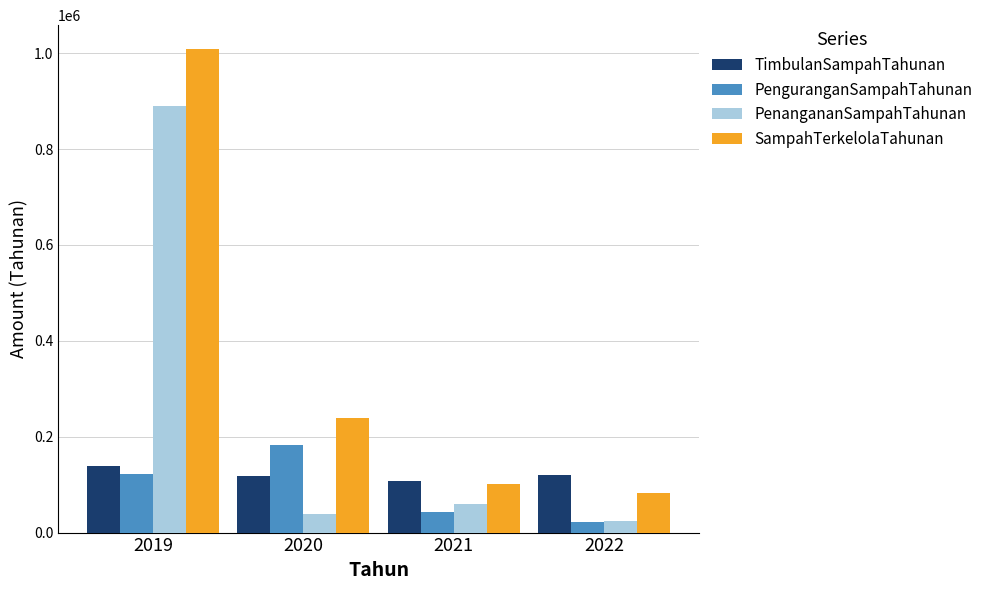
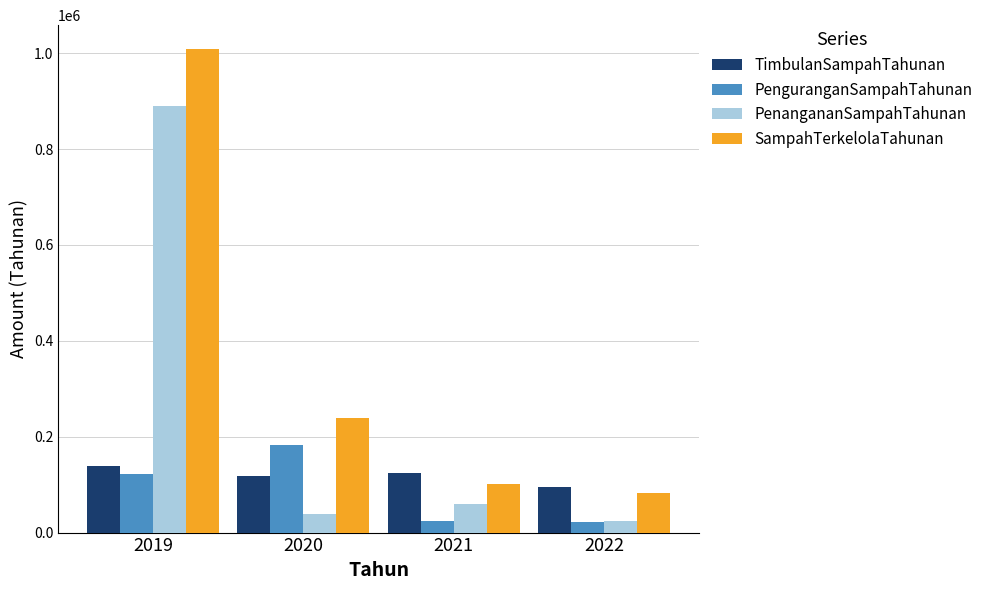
TimbulanSampahTahunan, 2021: 110000 -> 120000
PenguranganSampahTahunan, 2021: 40000 -> 20000
TimbulanSampahTahunan, 2022: 120000 -> 90000
